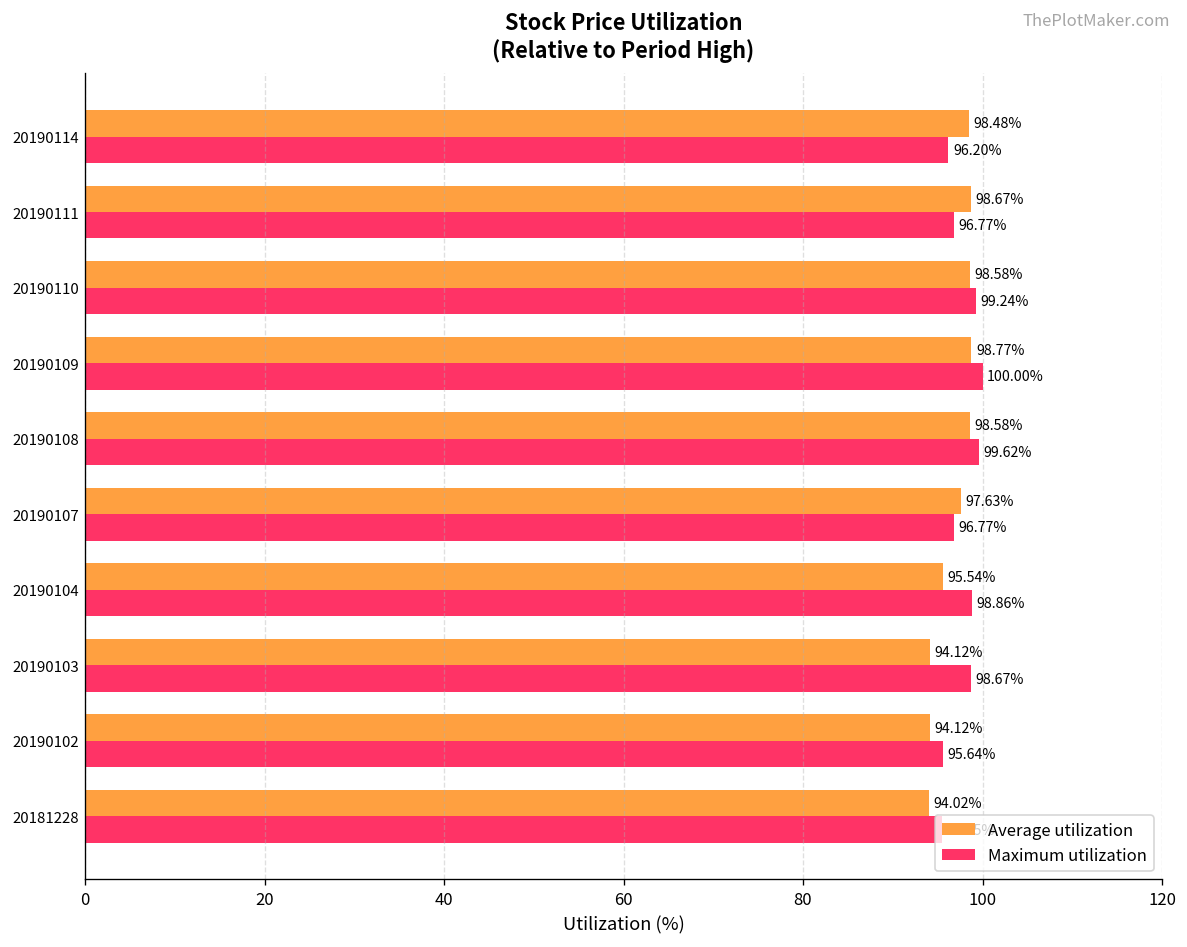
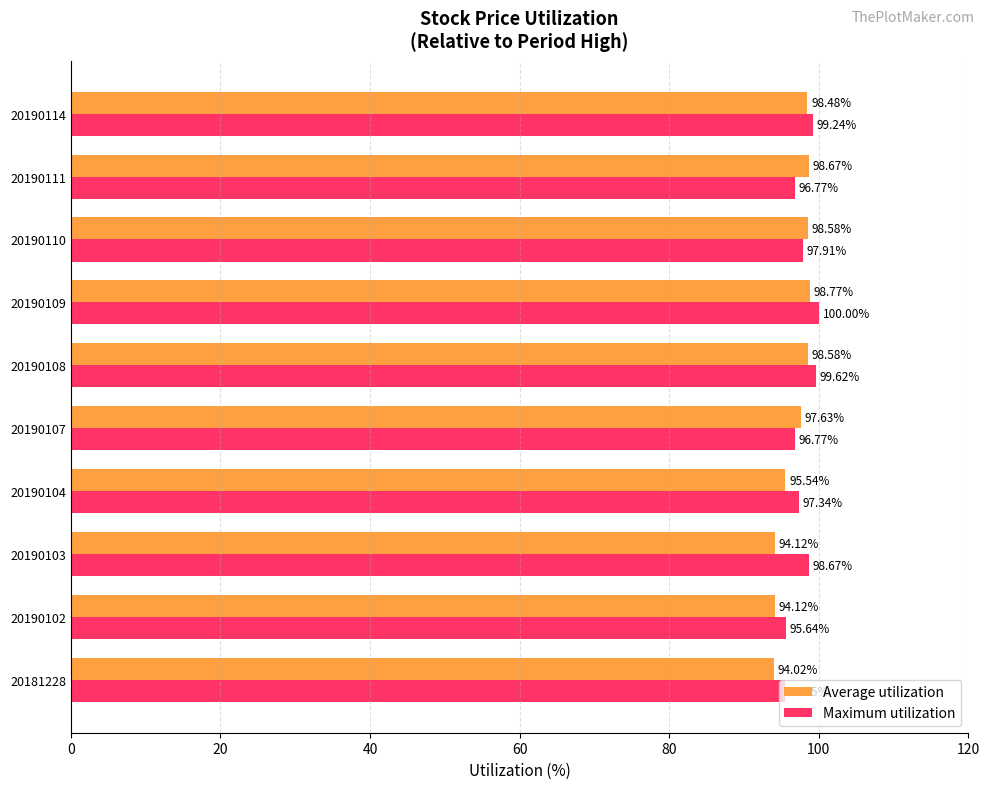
Maximum utilization, 20190114: 96.20% -> 99.24%
Maximum utilization, 20190110: 99.24% -> 97.91%
Maximum utilization, 20190104: 98.86% -> 97.34%
